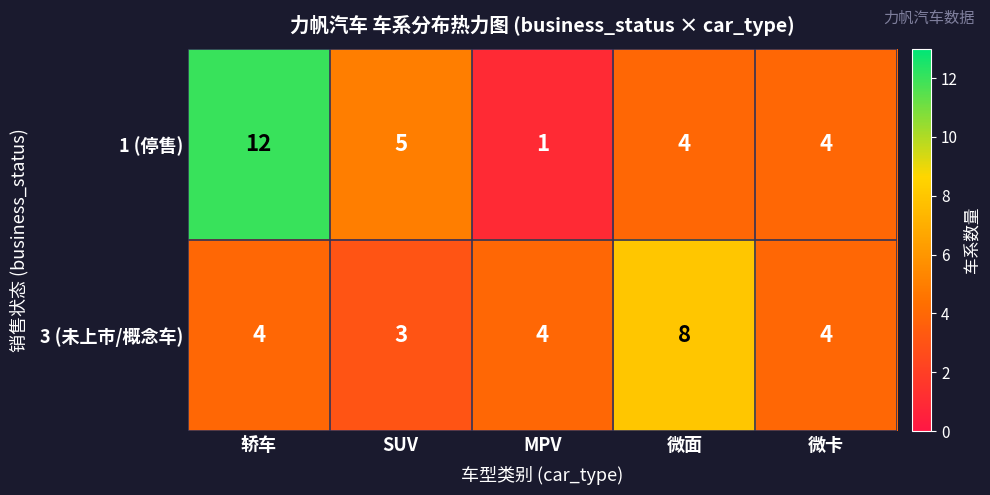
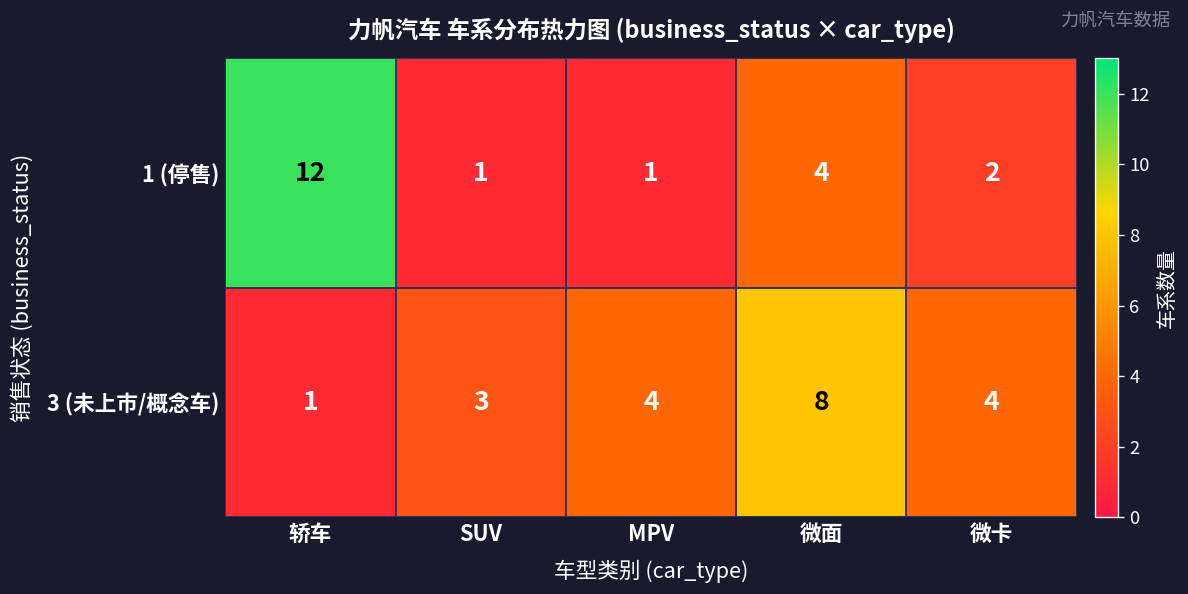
1 (停售), SUV: 5 -> 1
1 (停售), 微卡: 4 -> 2
3 (未上市/概念车), 轿车: 4 -> 1
